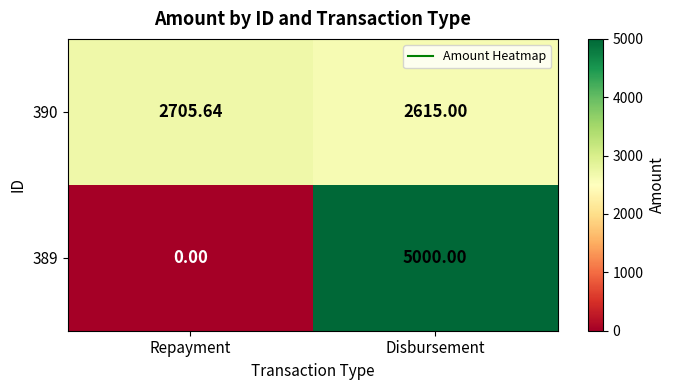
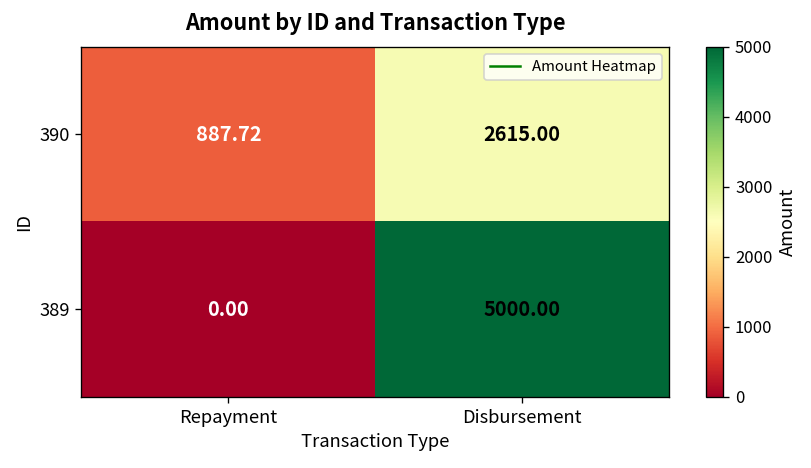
390, Repayment: 2705.64 -> 887.72
